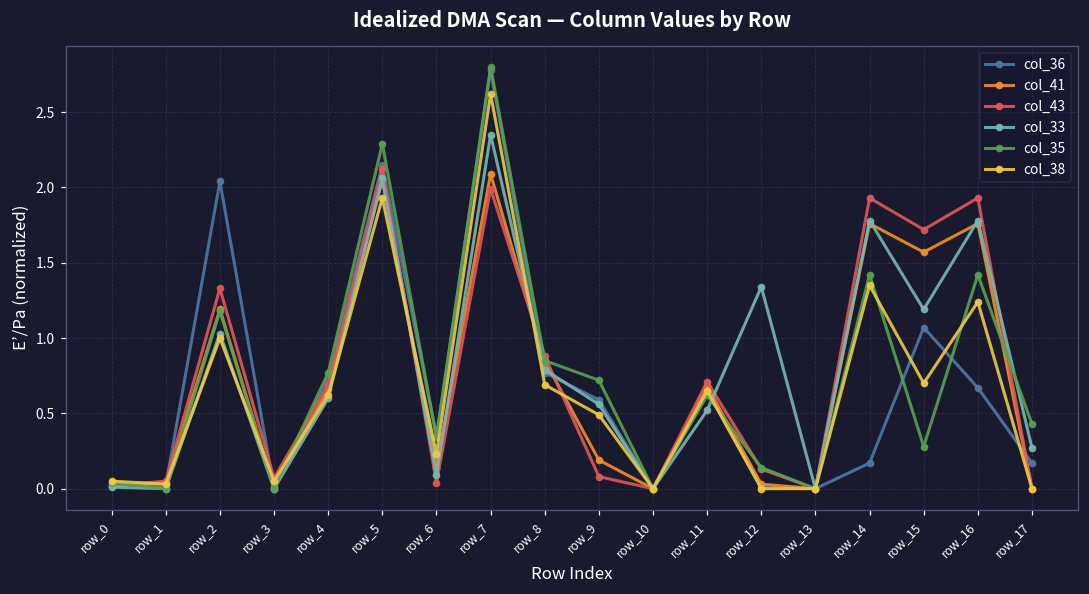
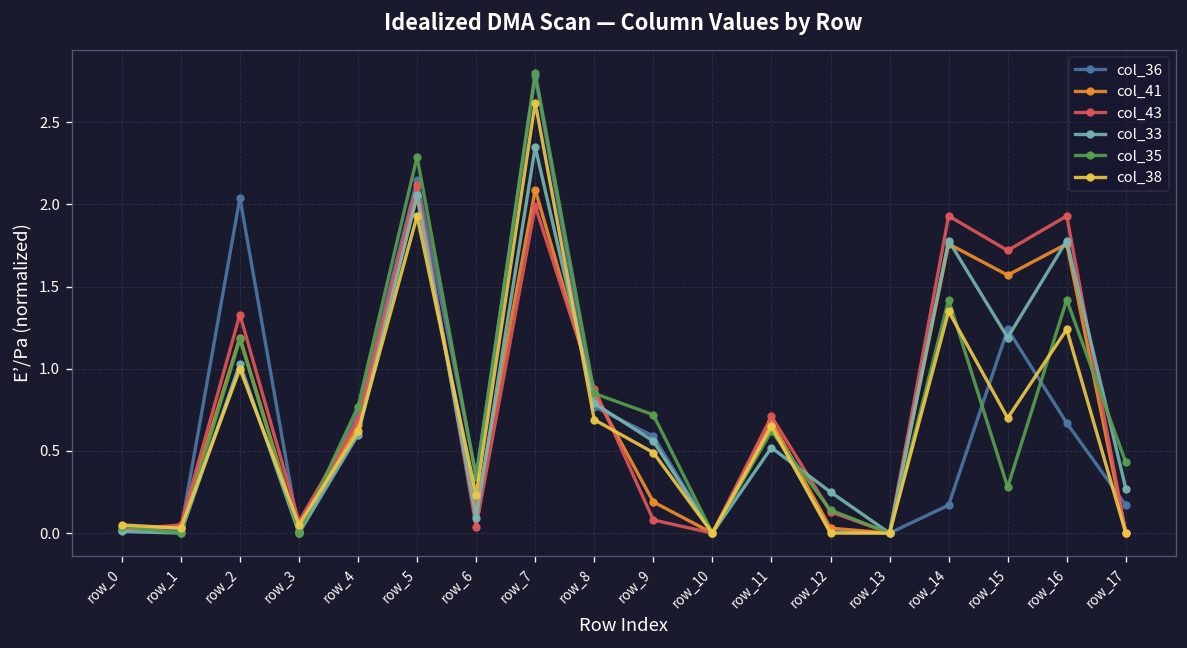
col_33, row_12: 1.34 -> 0.25
col_36, row_15: 1.07 -> 1.24
